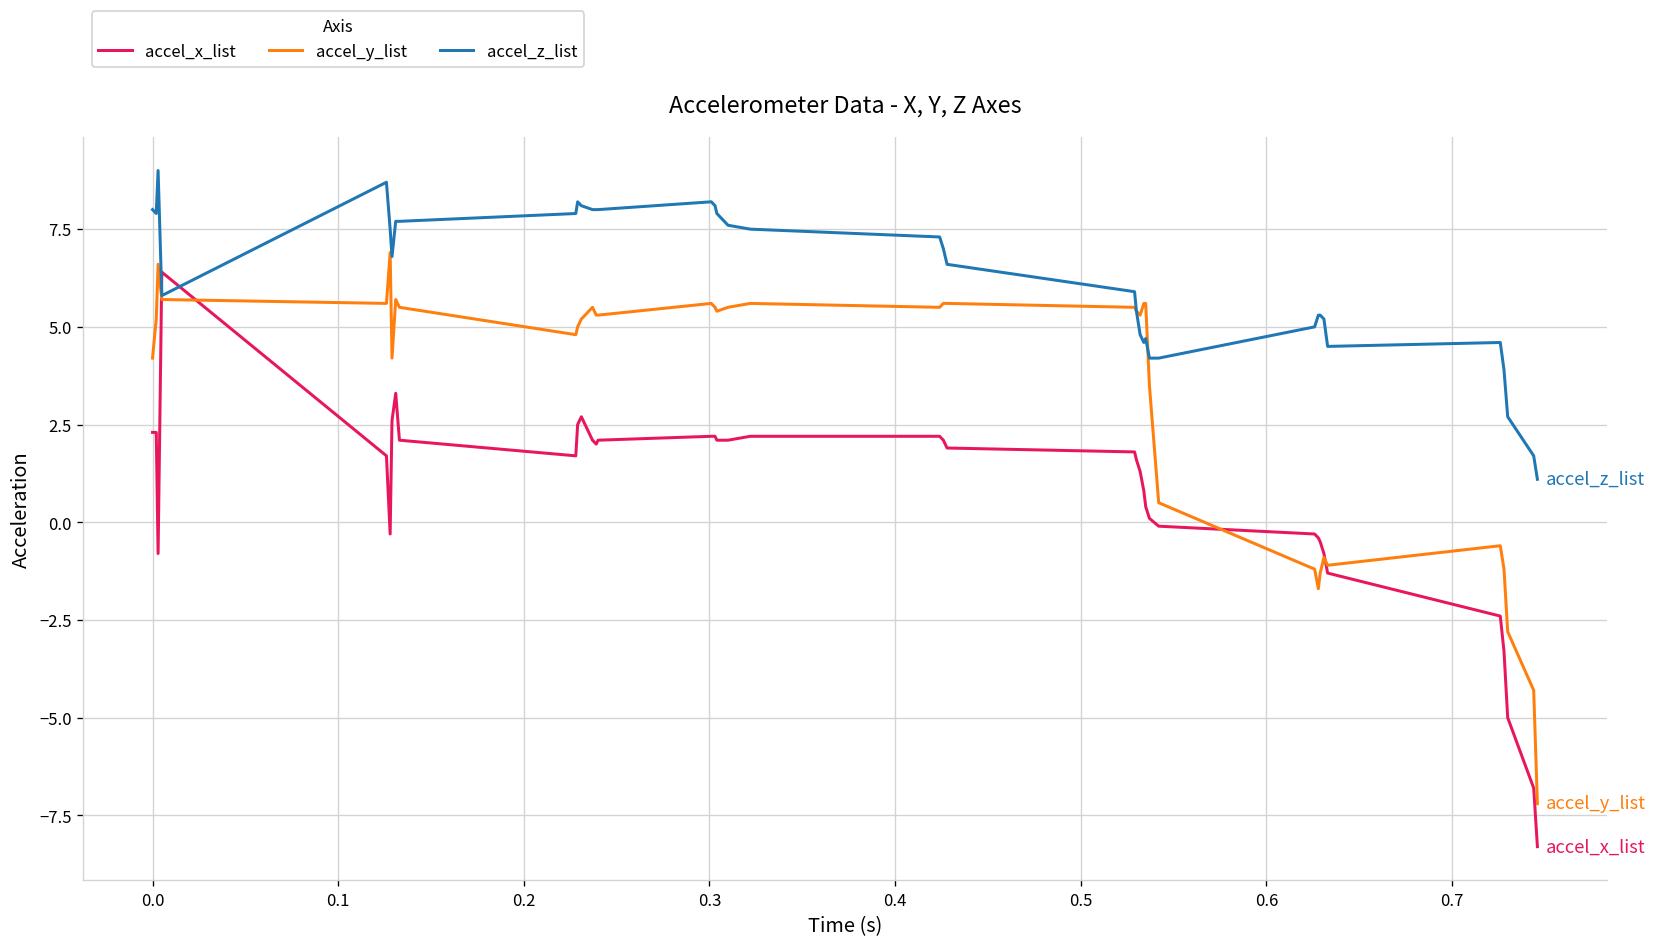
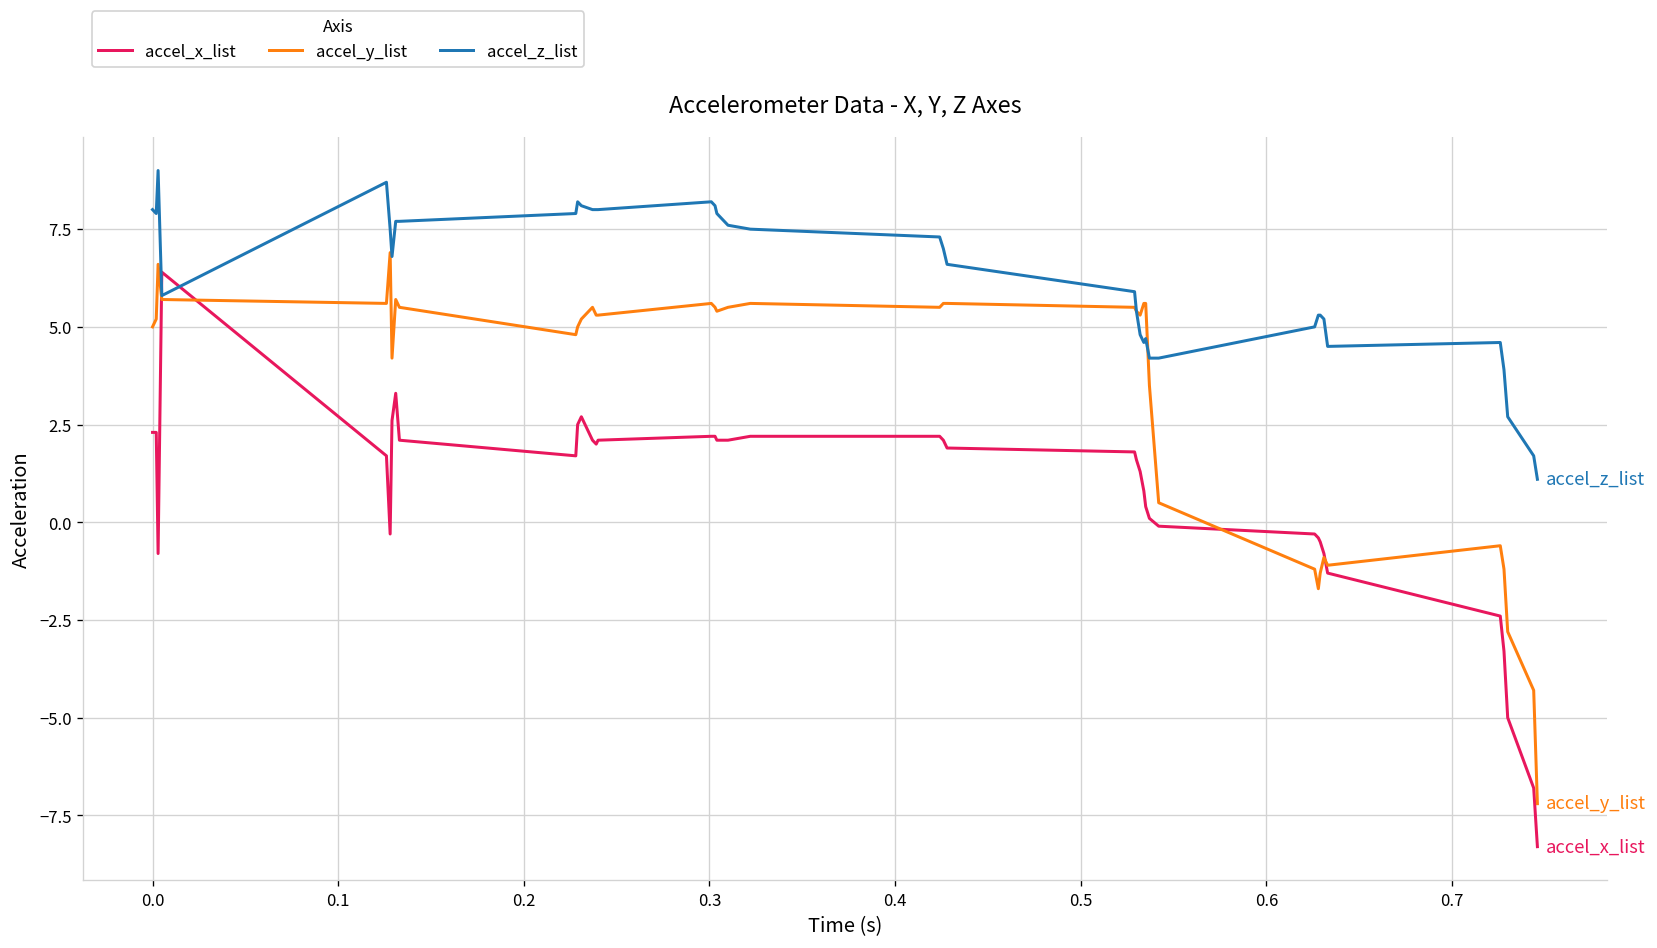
accel_y_list, 0.0: 4.2 -> 5.0
